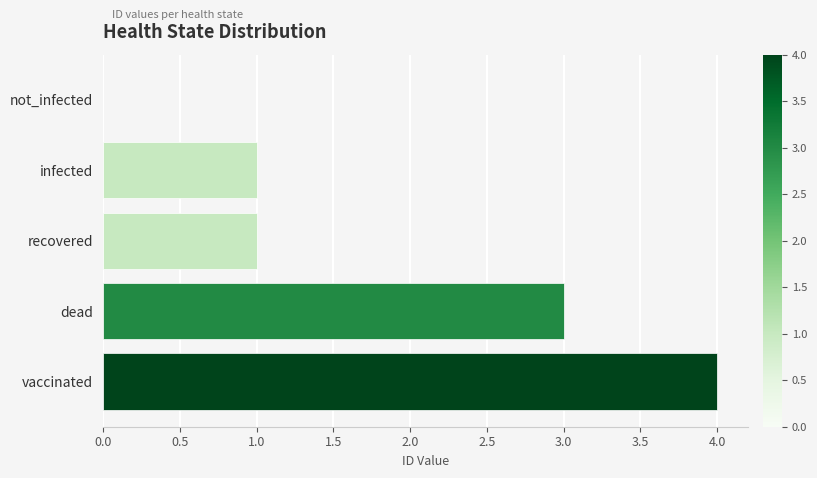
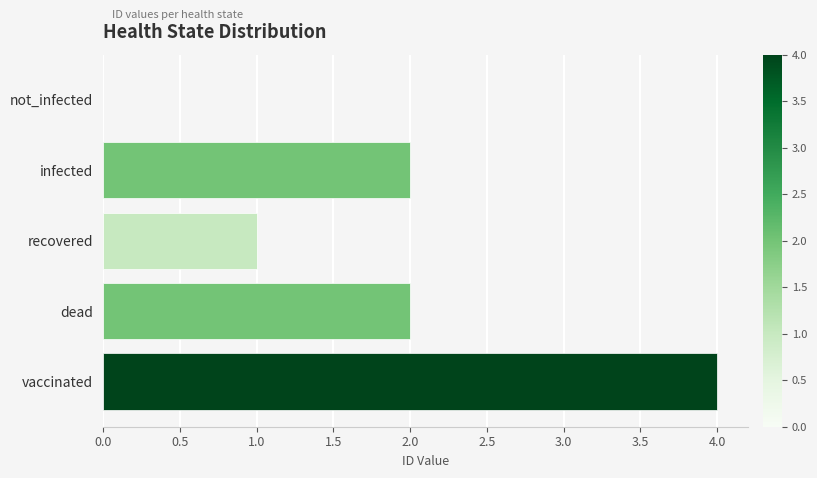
infected: 1 -> 2
dead: 3 -> 2
